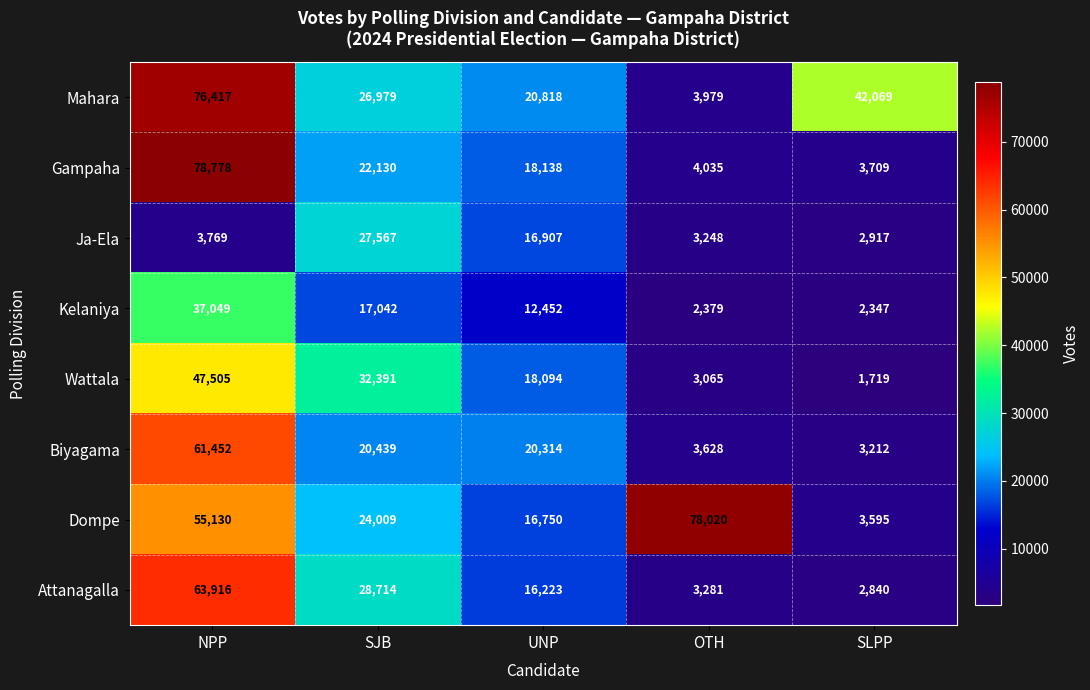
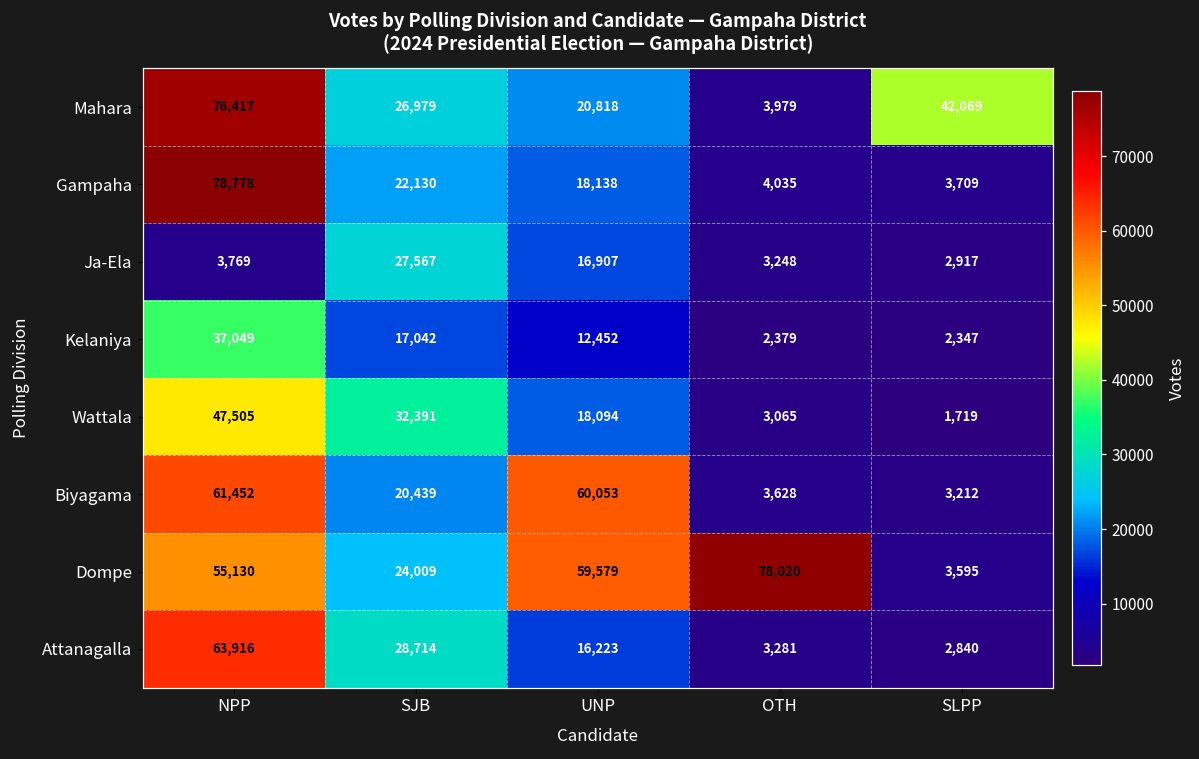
Biyagama, UNP: 20,314 -> 60,053
Dompe, UNP: 16,750 -> 59,579
